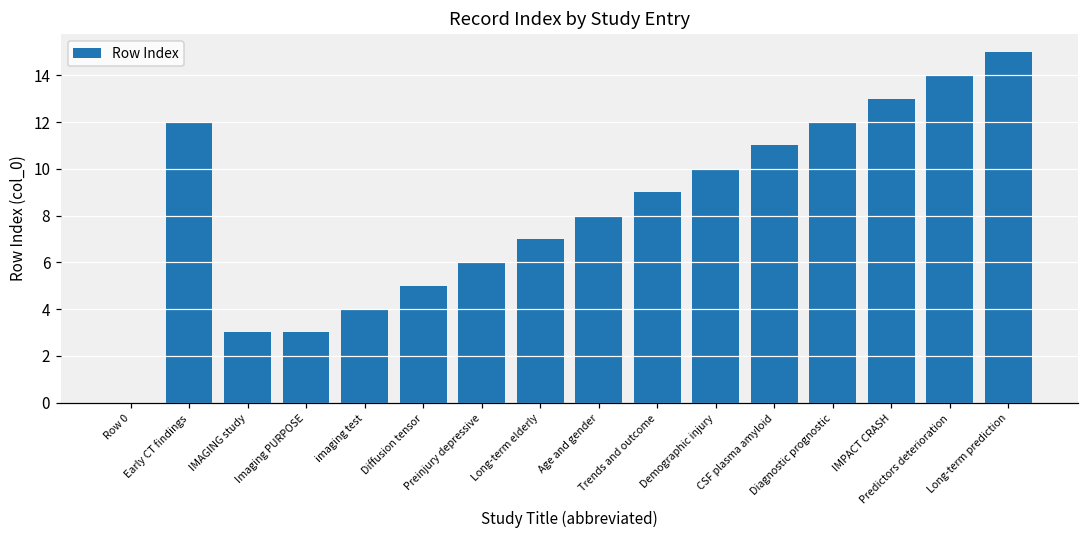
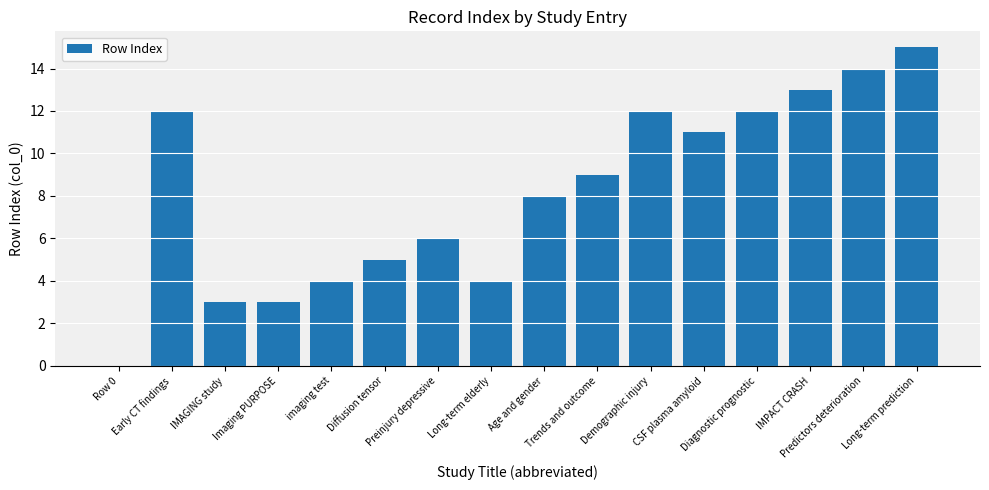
Long-term elderly: 7 -> 4
Demographic injury: 10 -> 12
